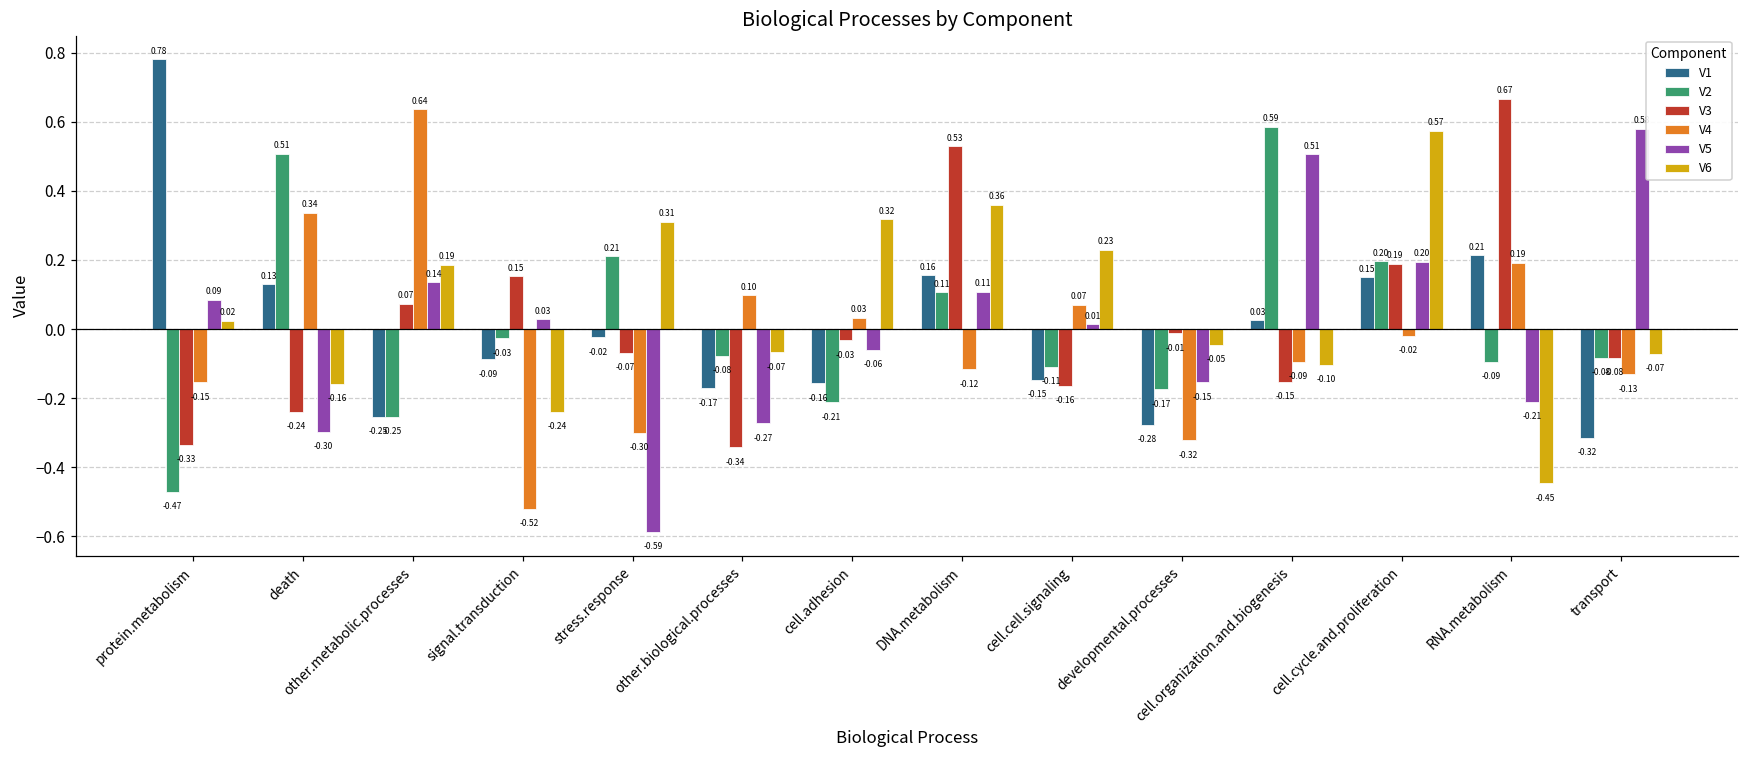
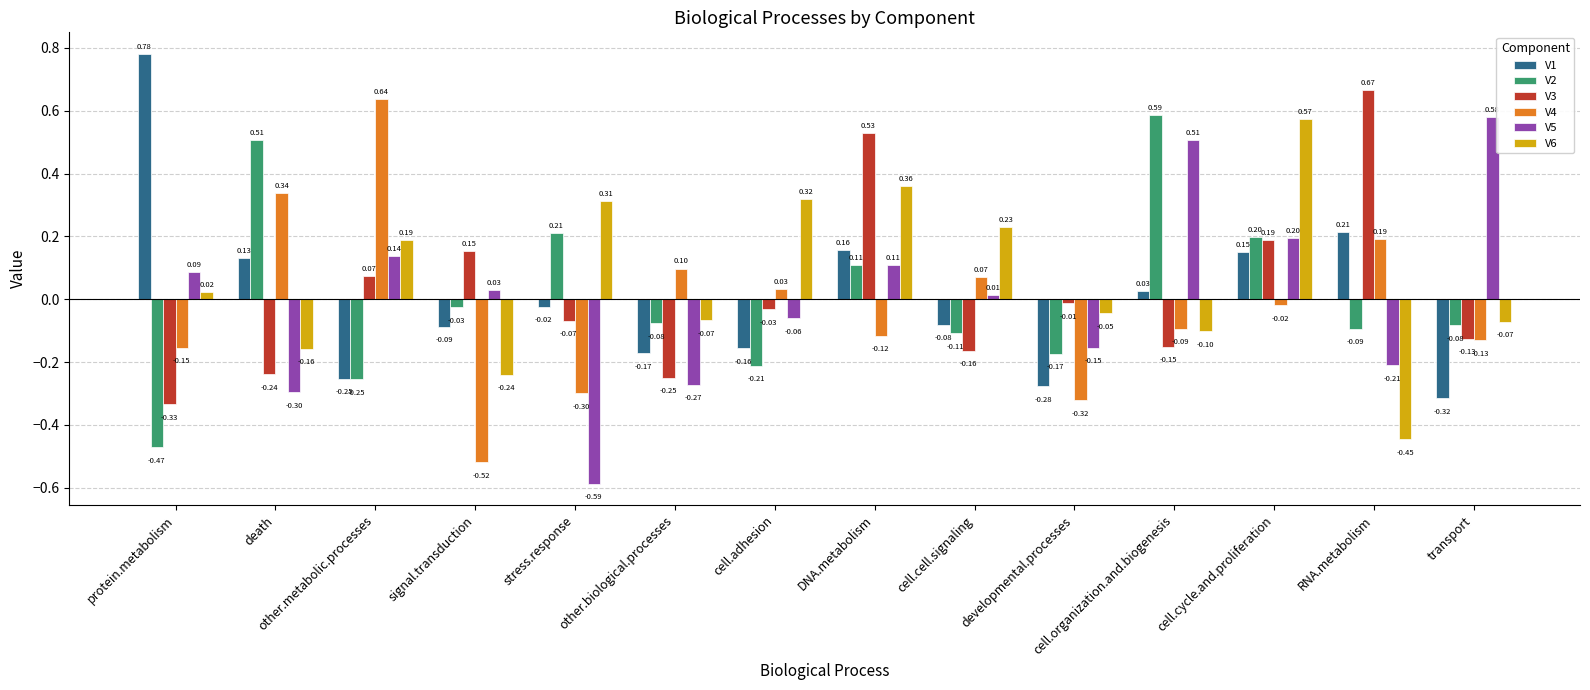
V3, other.biological.processes: -0.34 -> -0.25
V1, cell.cell.signaling: -0.15 -> -0.08
V3, transport: -0.08 -> -0.13
